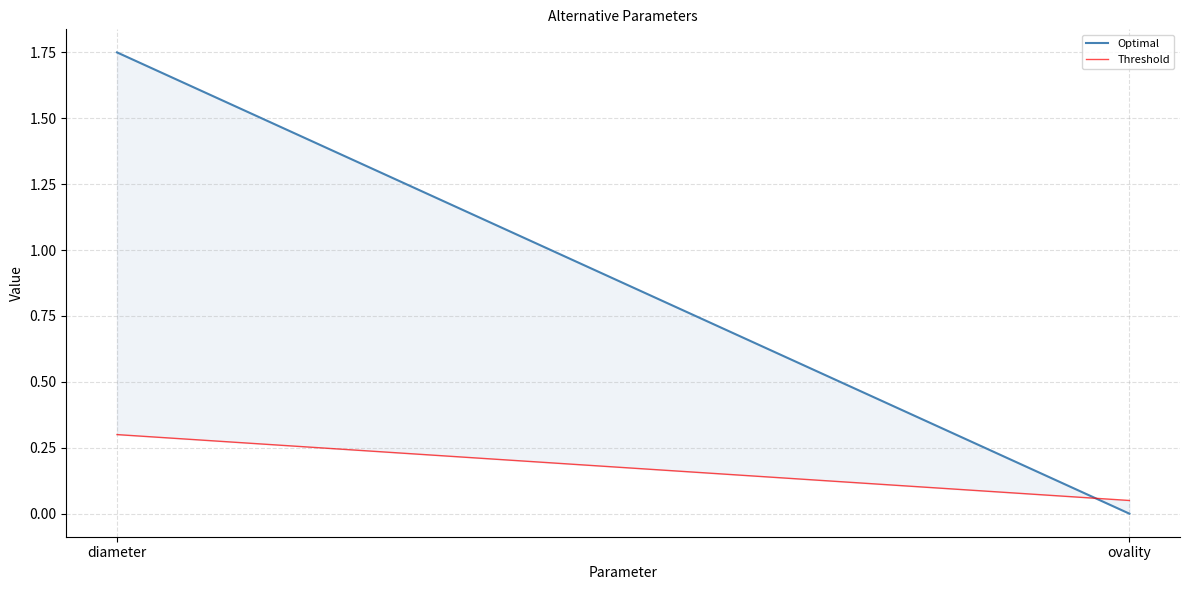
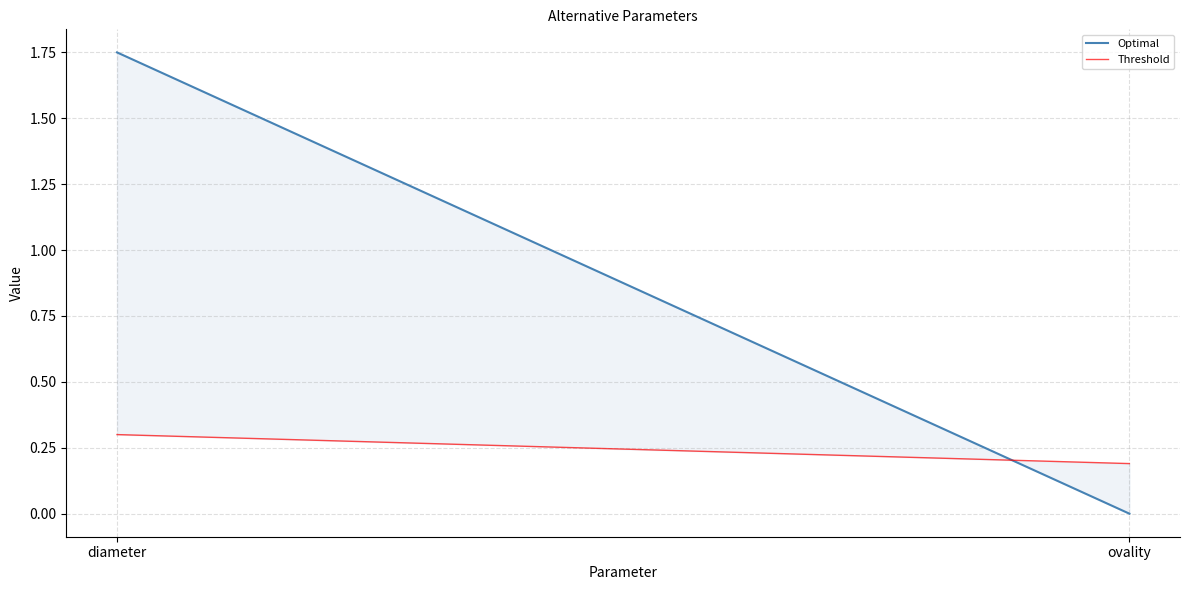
Threshold, ovality: 0.05 -> 0.19
